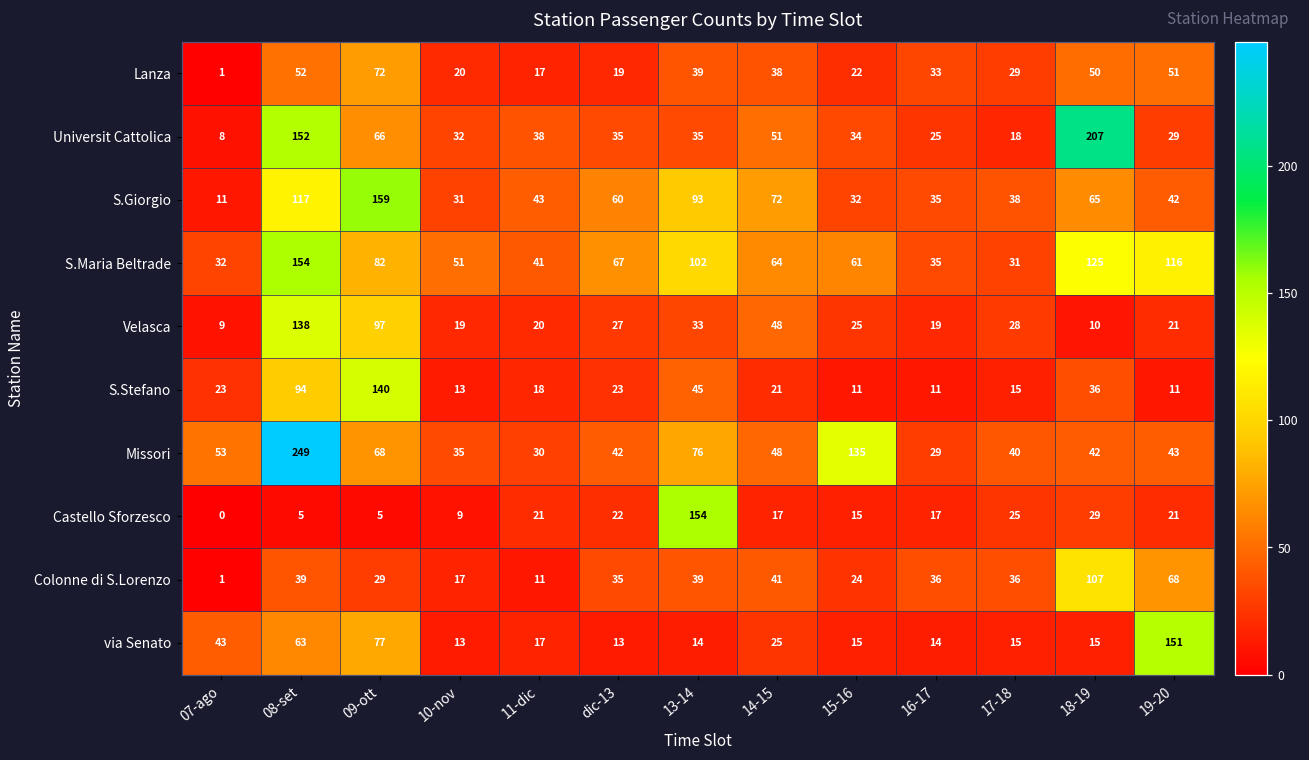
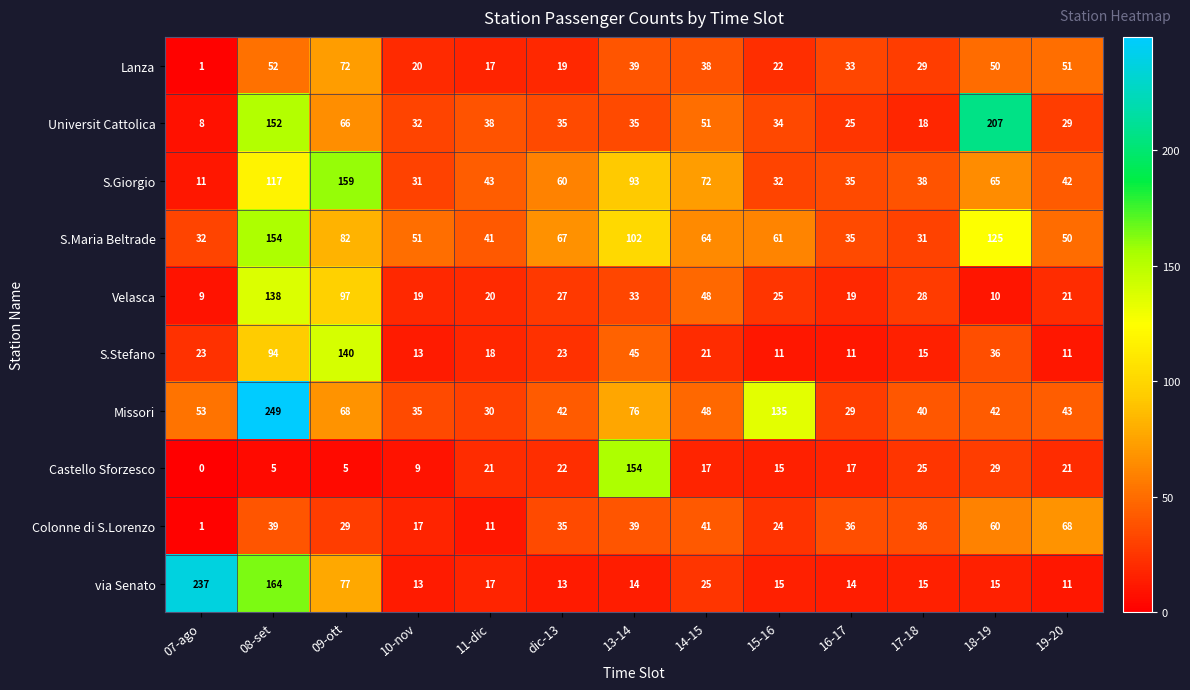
S.Maria Beltrade, 19-20: 116 -> 50
Colonne di S.Lorenzo, 18-19: 107 -> 60
via Senato, 07-ago: 43 -> 237
via Senato, 08-set: 63 -> 164
via Senato, 19-20: 151 -> 11
